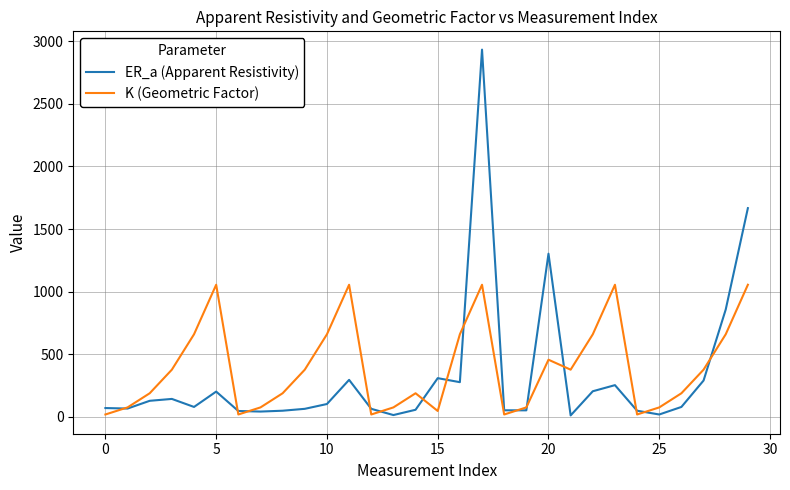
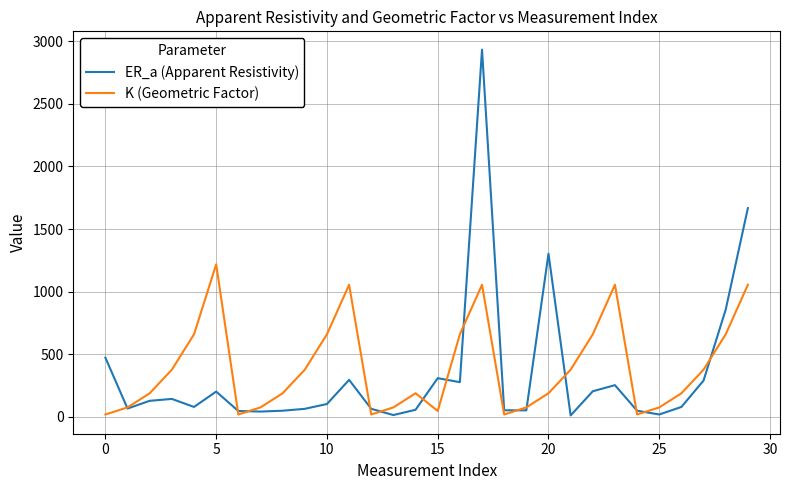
ER_a (Apparent Resistivity), 0: 70 -> 470
K (Geometric Factor), 5: 1060 -> 1220
K (Geometric Factor), 20: 460 -> 190
